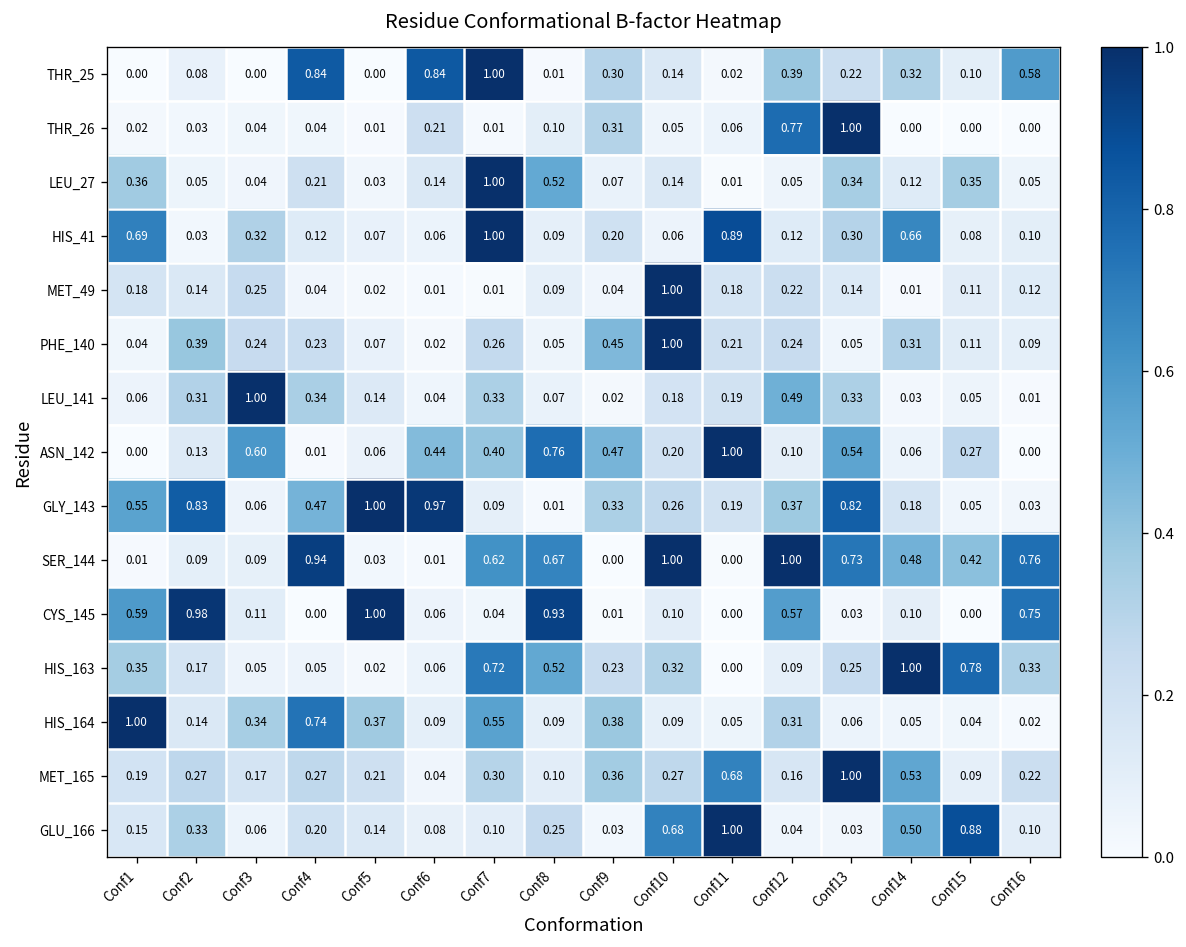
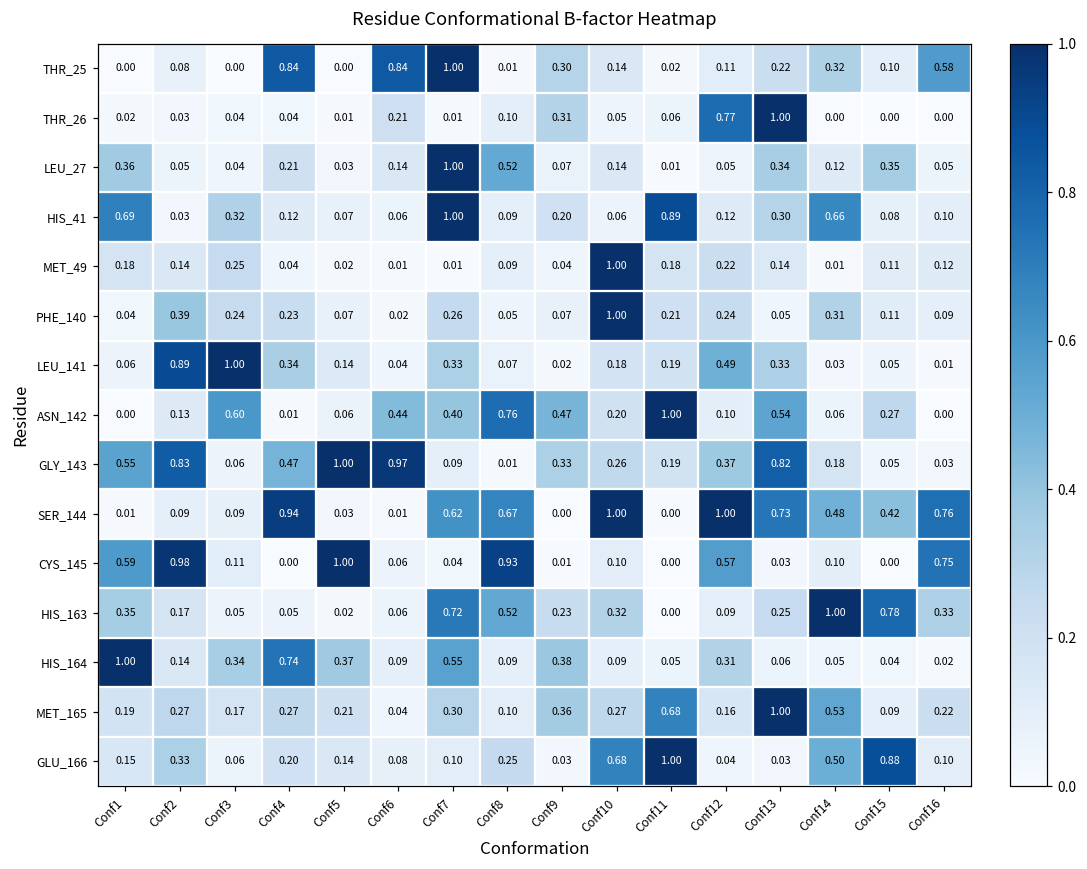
THR_25, Conf12: 0.39 -> 0.11
PHE_140, Conf9: 0.45 -> 0.07
LEU_141, Conf2: 0.31 -> 0.89
